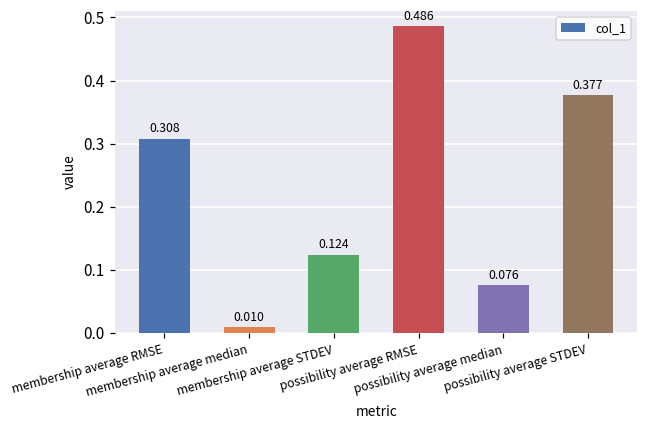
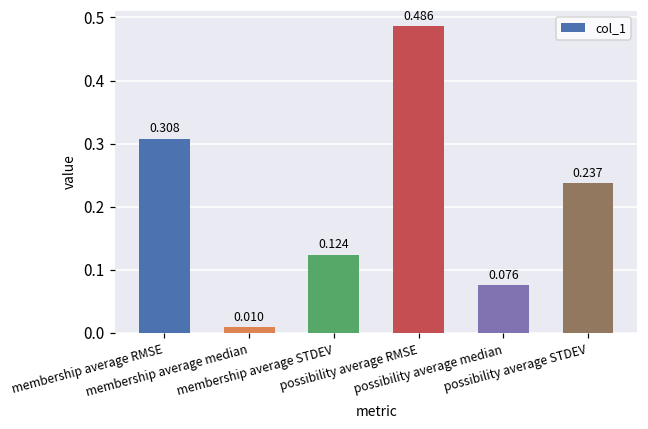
possibility average STDEV: 0.377 -> 0.237
